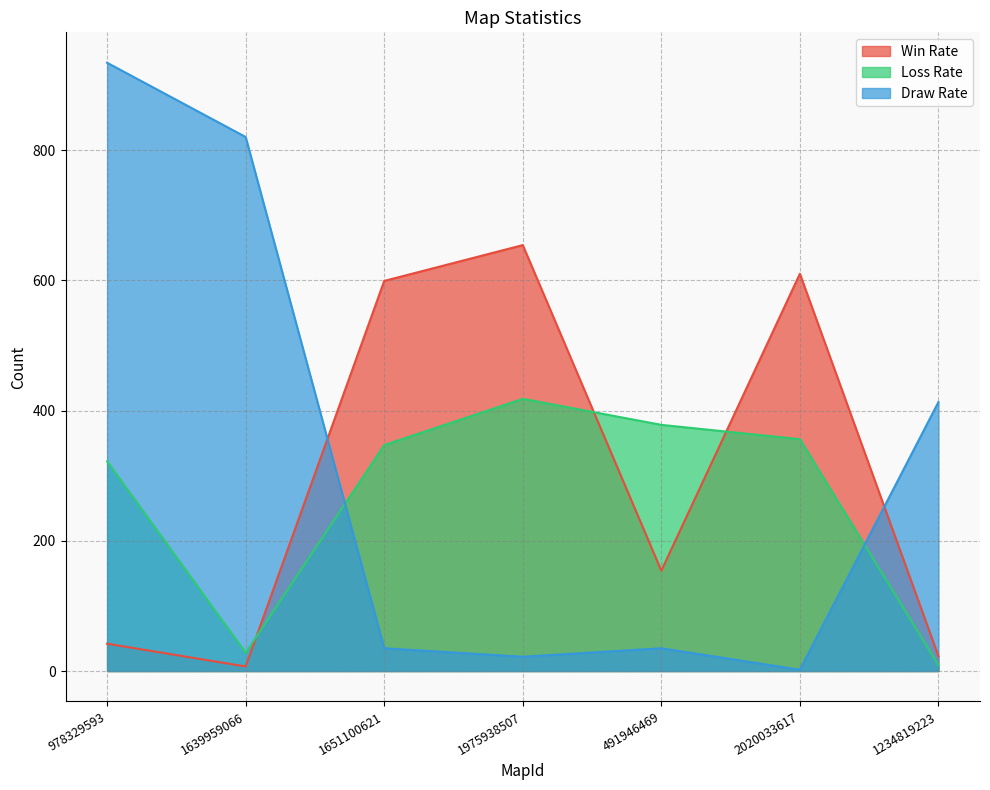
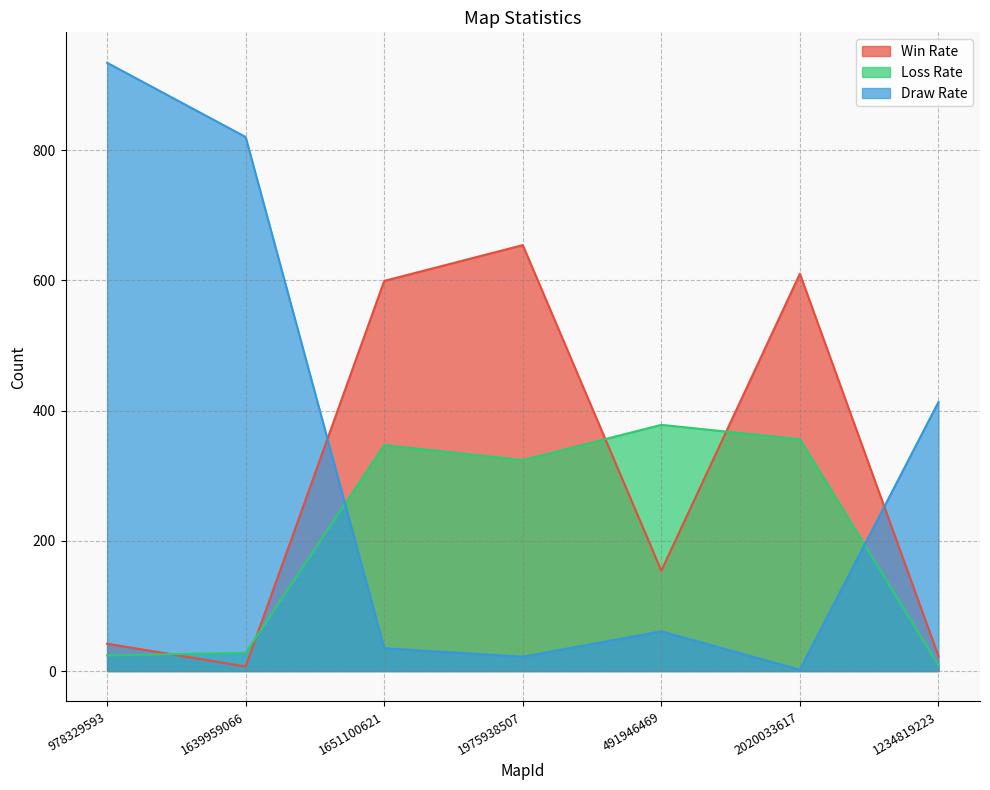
Loss Rate, 978329593: 320 -> 20
Loss Rate, 1975938507: 420 -> 320
Draw Rate, 491946469: 40 -> 60
